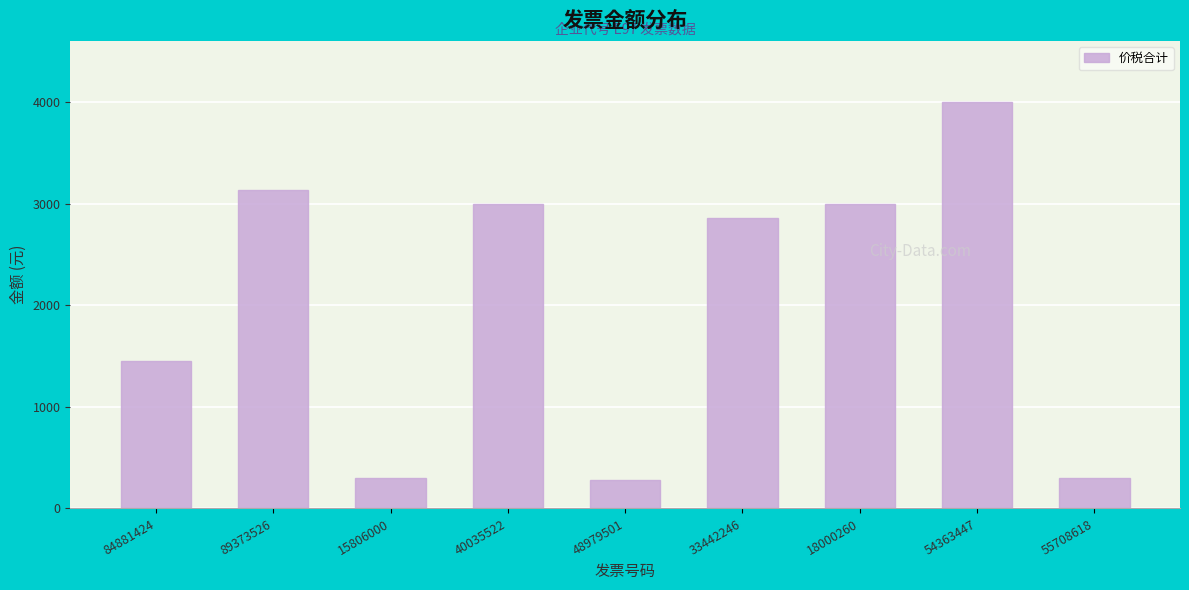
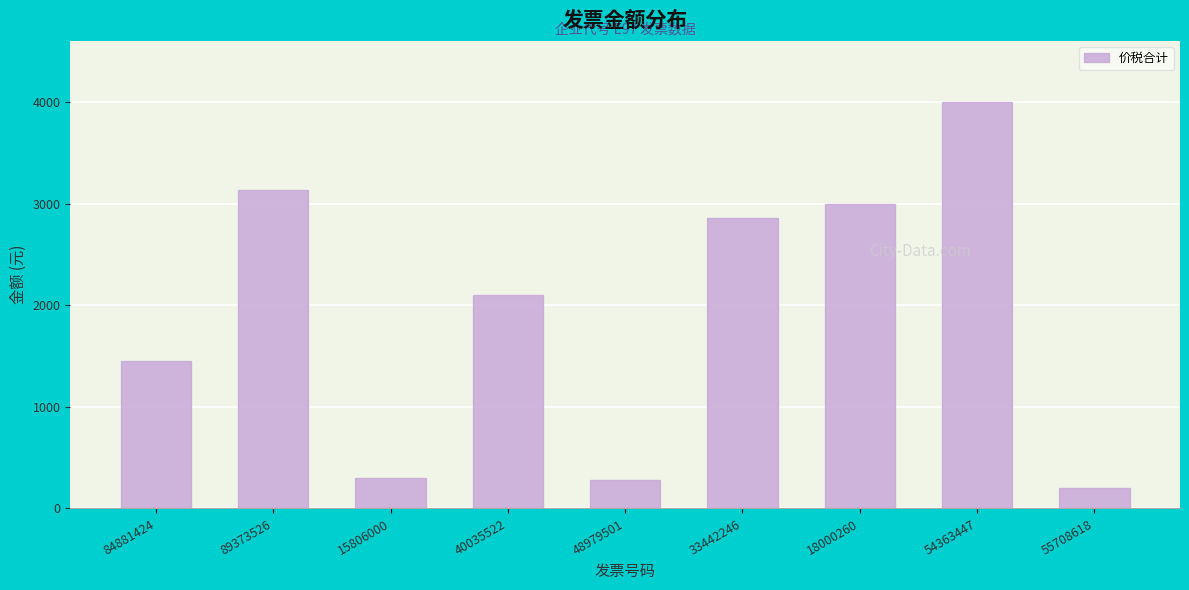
40035522: 3000 -> 2100
55708618: 300 -> 200
